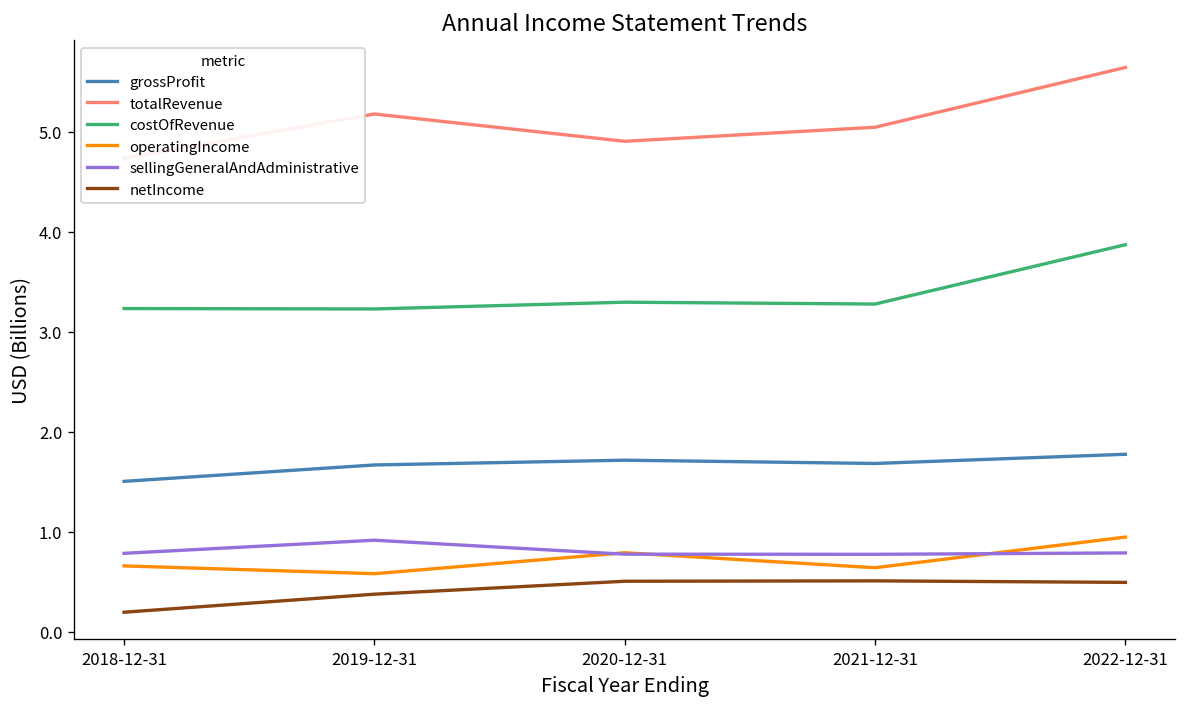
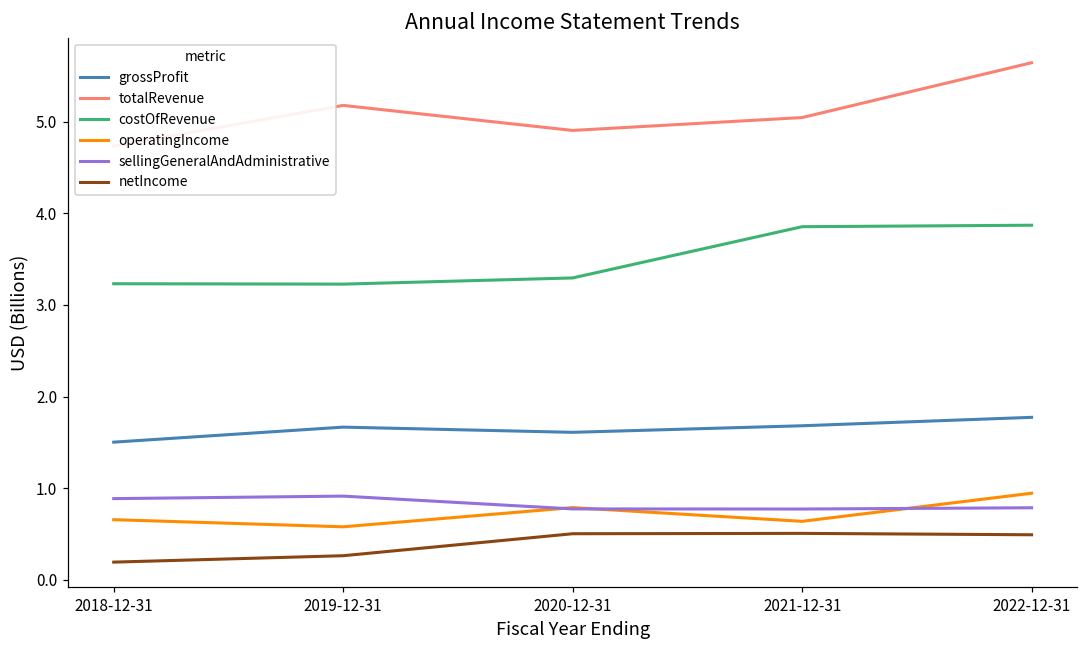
sellingGeneralAndAdministrative, 2018-12-31: 0.8 -> 0.9
netIncome, 2019-12-31: 0.4 -> 0.3
grossProfit, 2020-12-31: 1.7 -> 1.6
costOfRevenue, 2021-12-31: 3.3 -> 3.9
